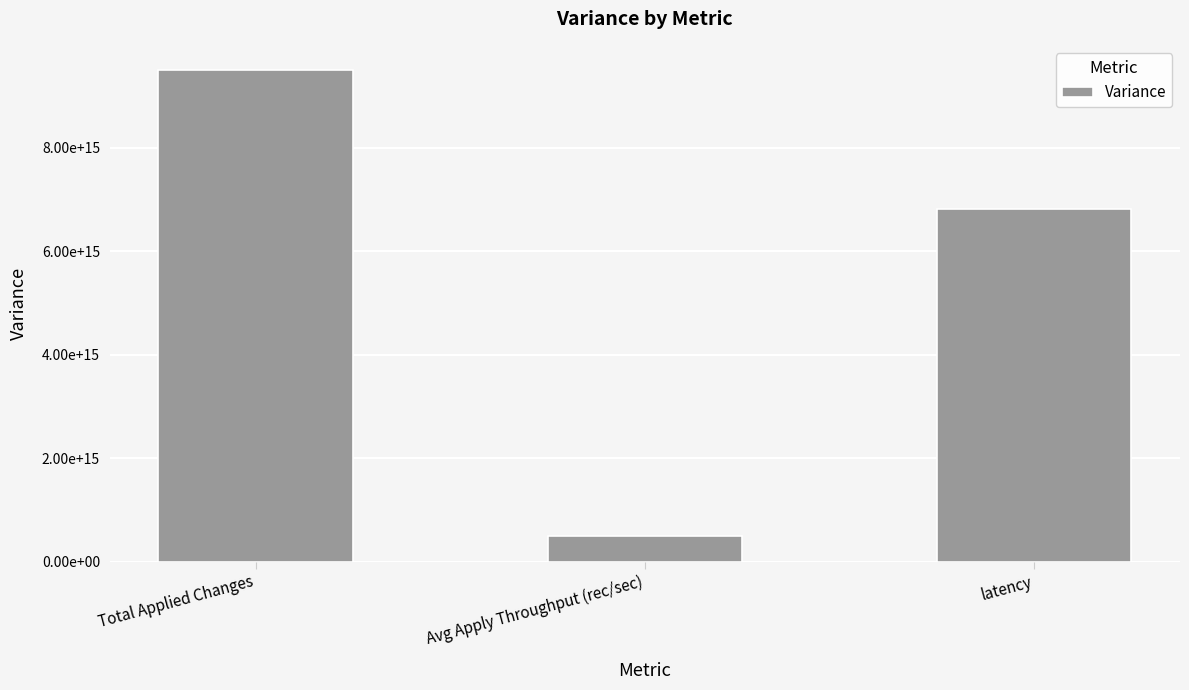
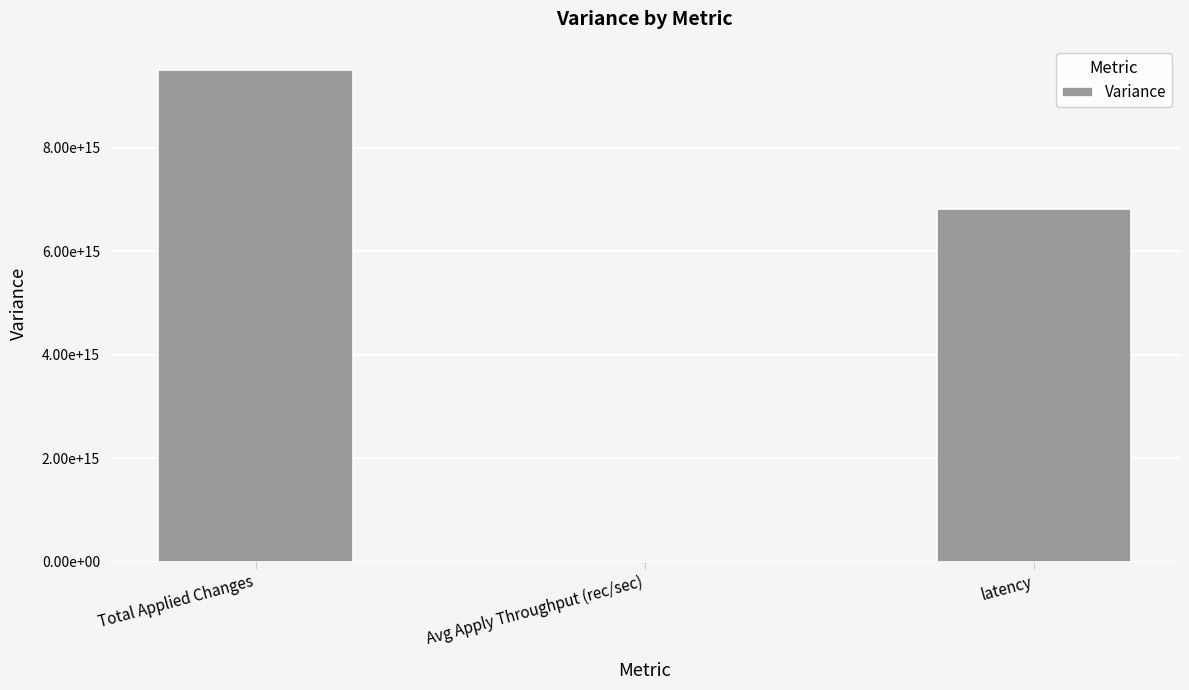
Avg Apply Throughput (rec/sec): 500000000000000 -> 0
